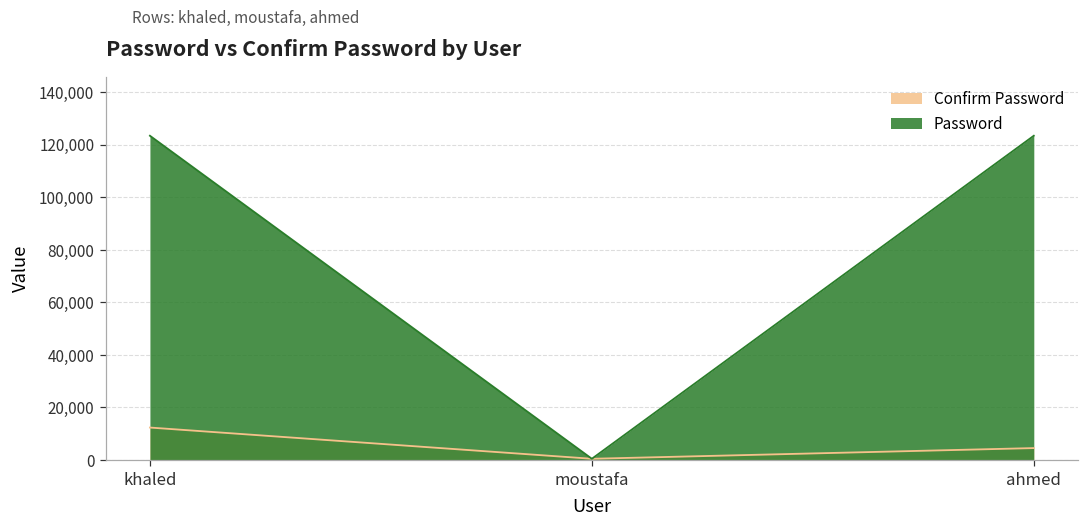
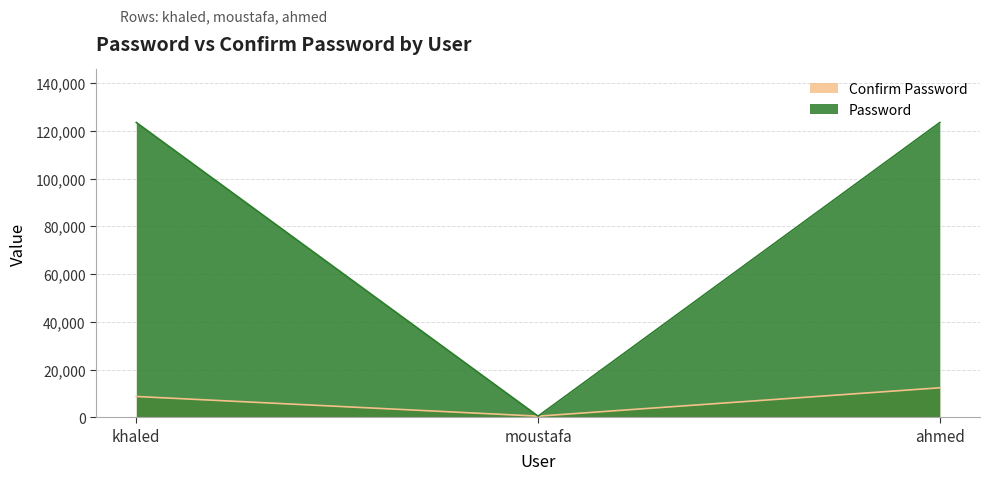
Confirm Password, khaled: 12,000 -> 9,000
Confirm Password, ahmed: 5,000 -> 12,000
